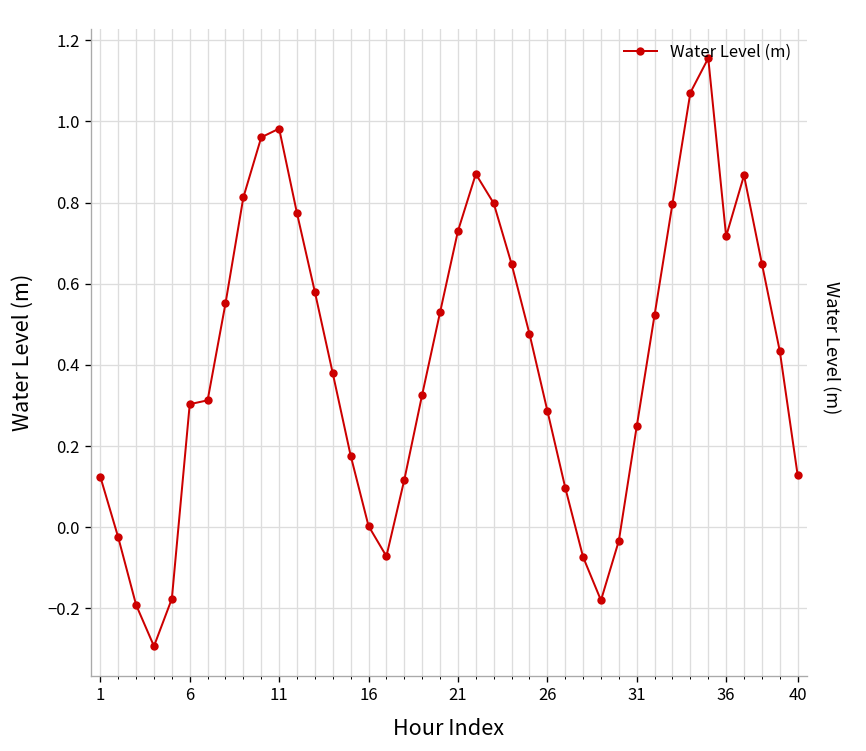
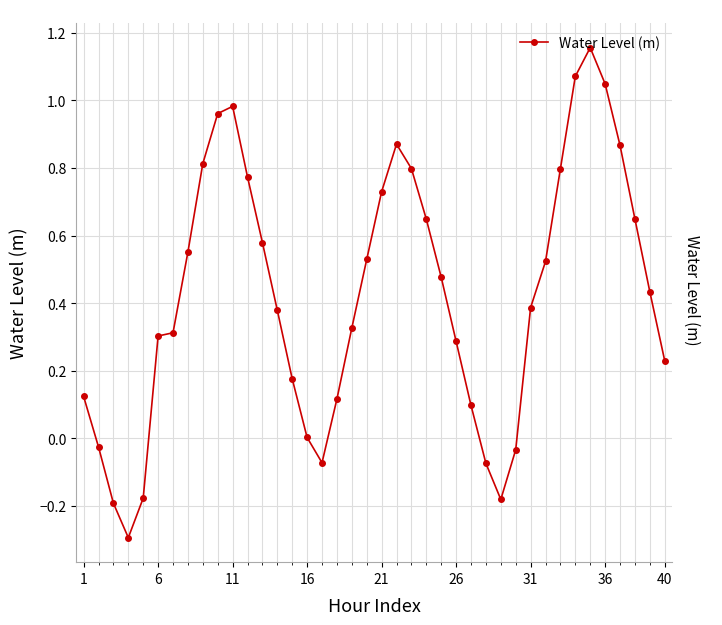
31: 0.25 -> 0.39
36: 0.72 -> 1.05
40: 0.13 -> 0.23
